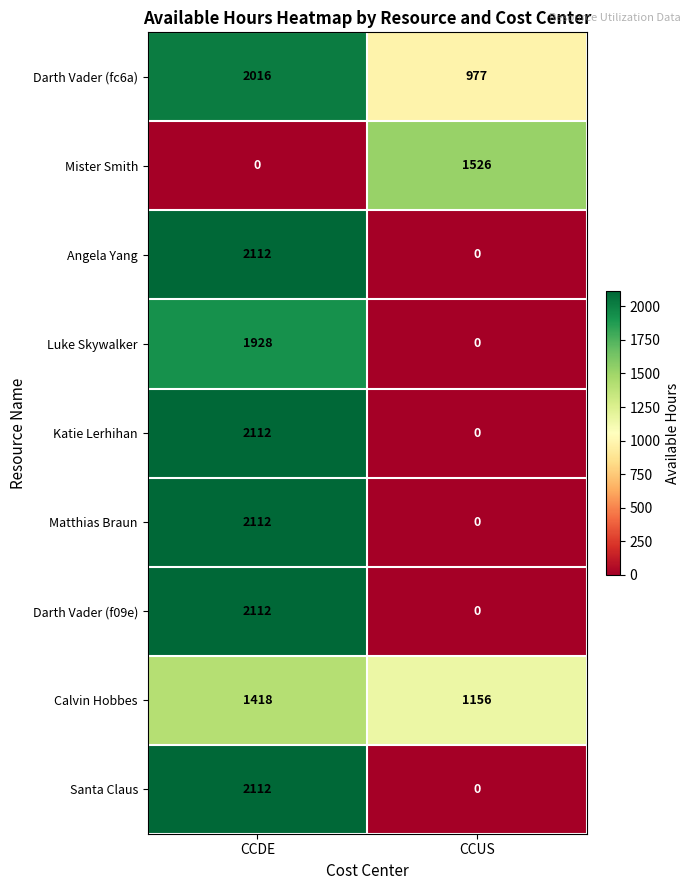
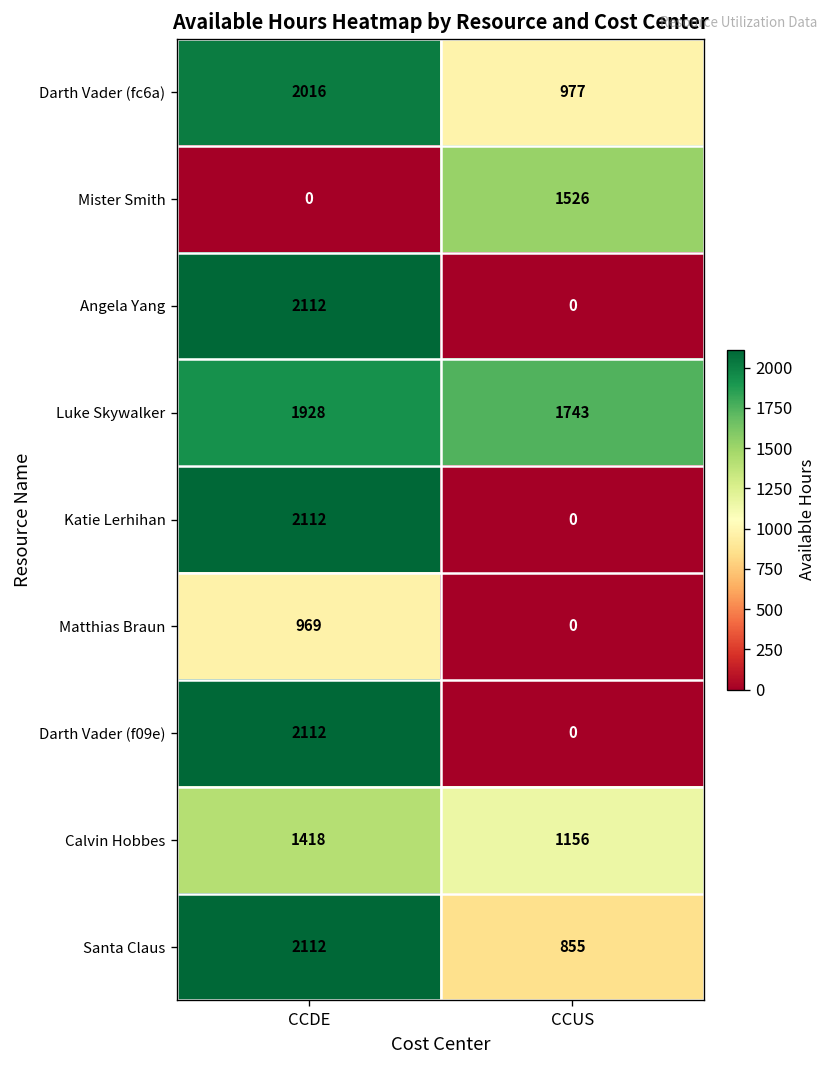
Luke Skywalker, CCUS: 0 -> 1743
Matthias Braun, CCDE: 2112 -> 969
Santa Claus, CCUS: 0 -> 855
